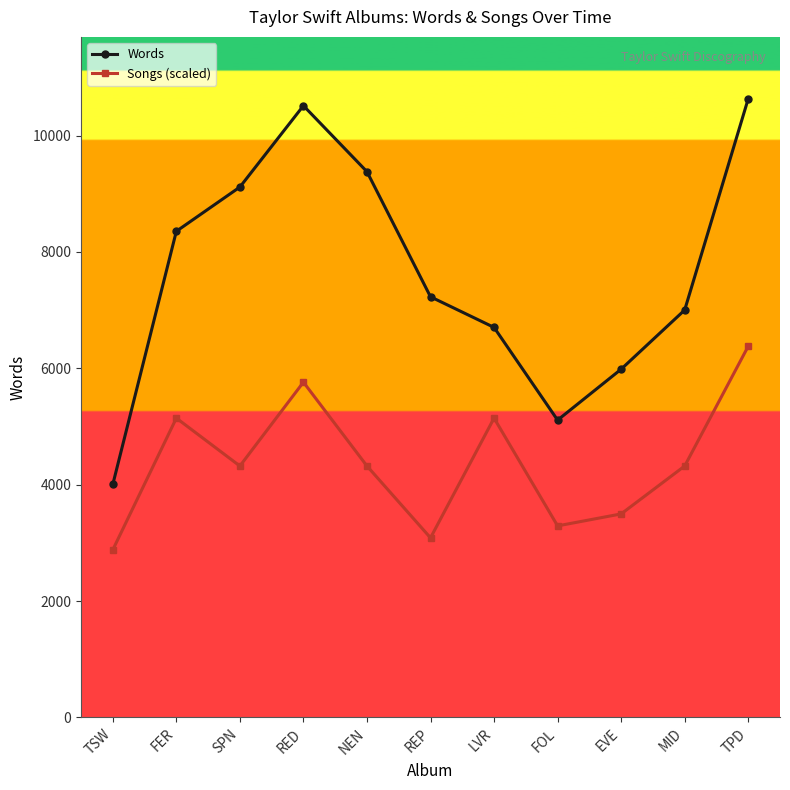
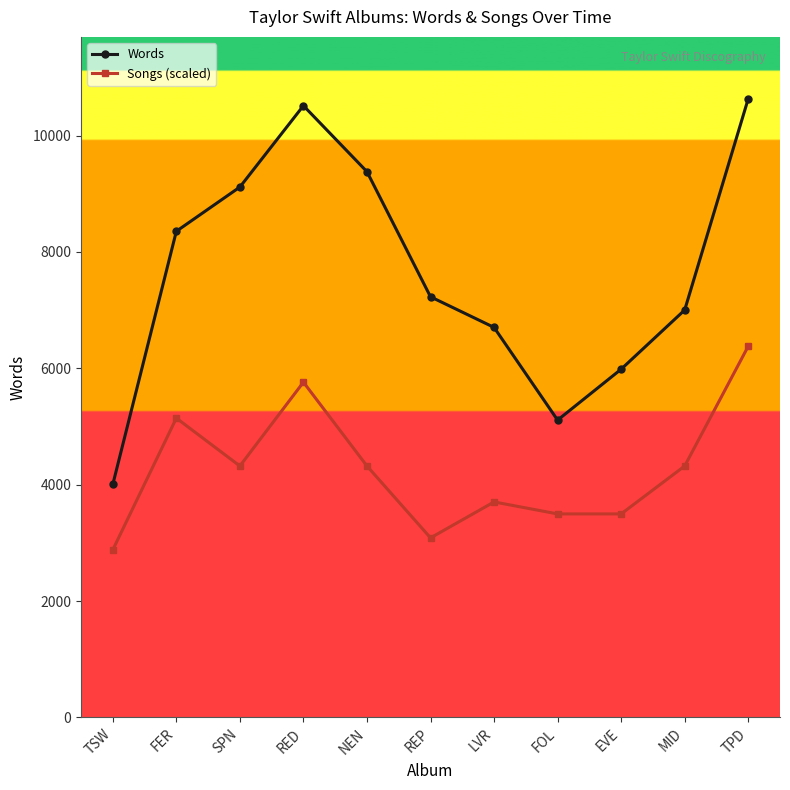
Songs (scaled), LVR: 5100 -> 3700
Songs (scaled), FOL: 3300 -> 3500
